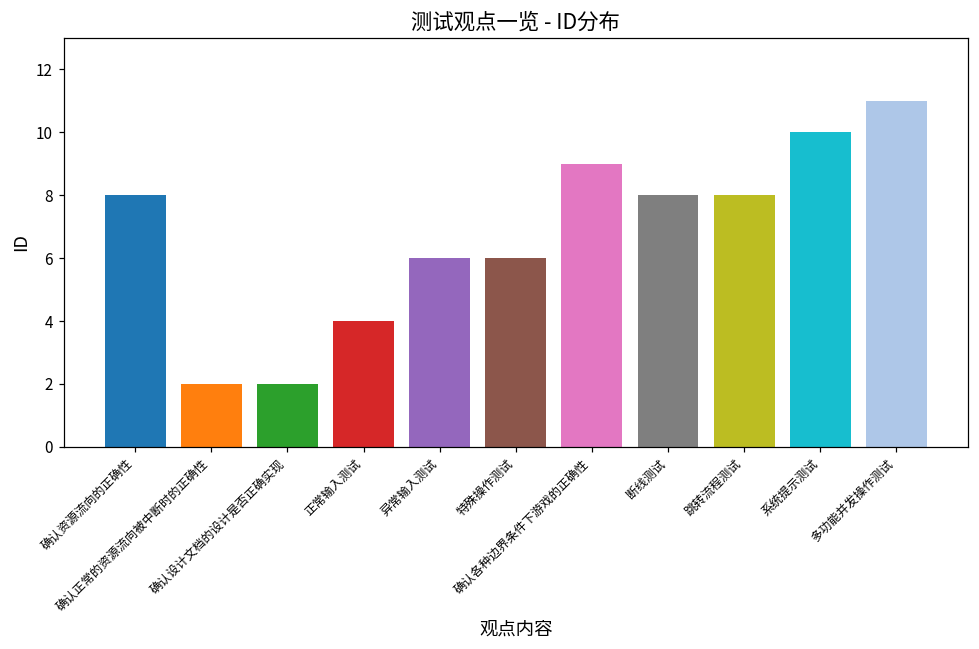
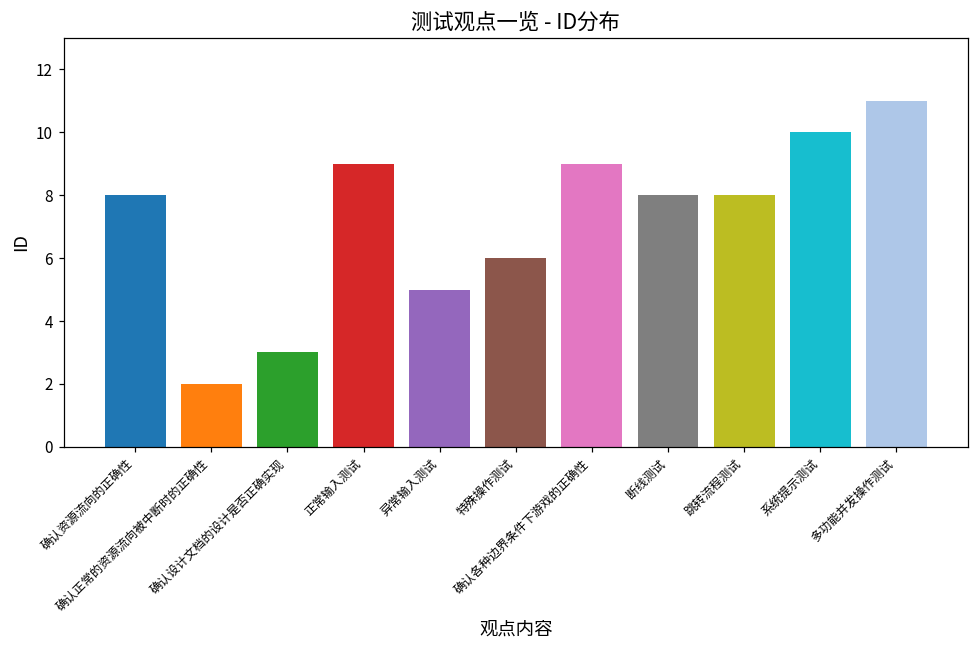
确认设计文档的设计是否正确实现: 2 -> 3
正常输入测试: 4 -> 9
异常输入测试: 6 -> 5
